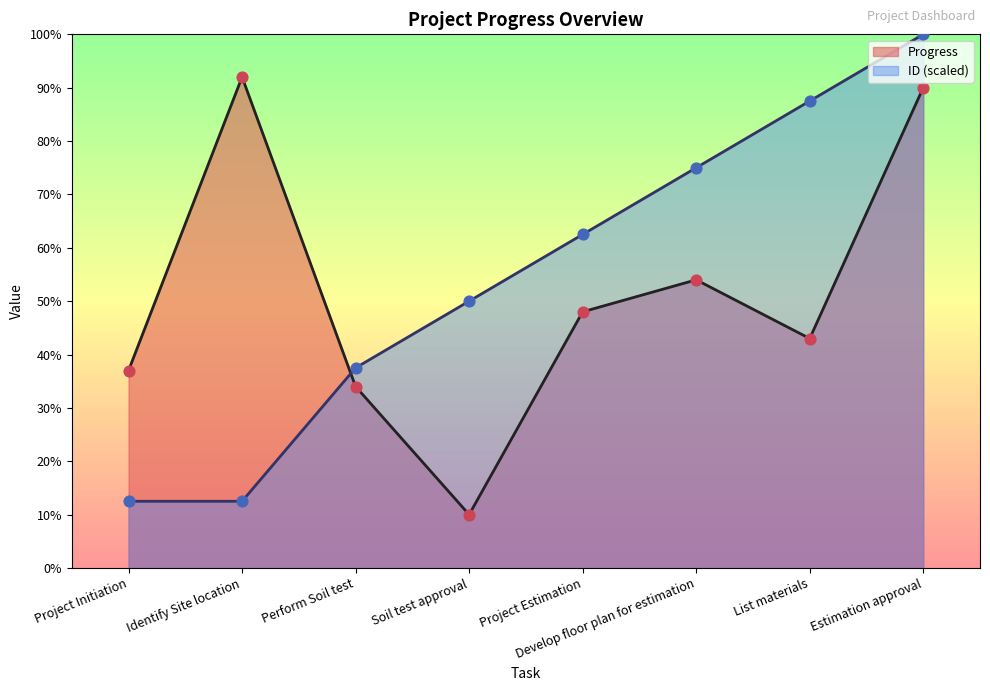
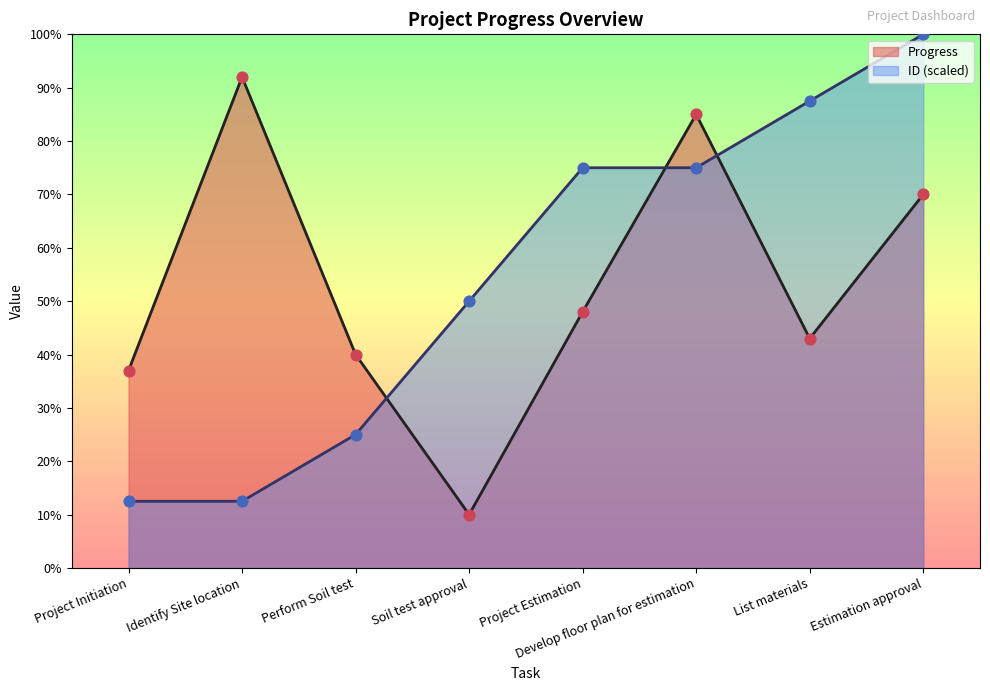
Progress, Perform Soil test: 34% -> 40%
ID (scaled), Perform Soil test: 38% -> 25%
ID (scaled), Project Estimation: 63% -> 75%
Progress, Develop floor plan for estimation: 54% -> 85%
Progress, Estimation approval: 90% -> 70%
